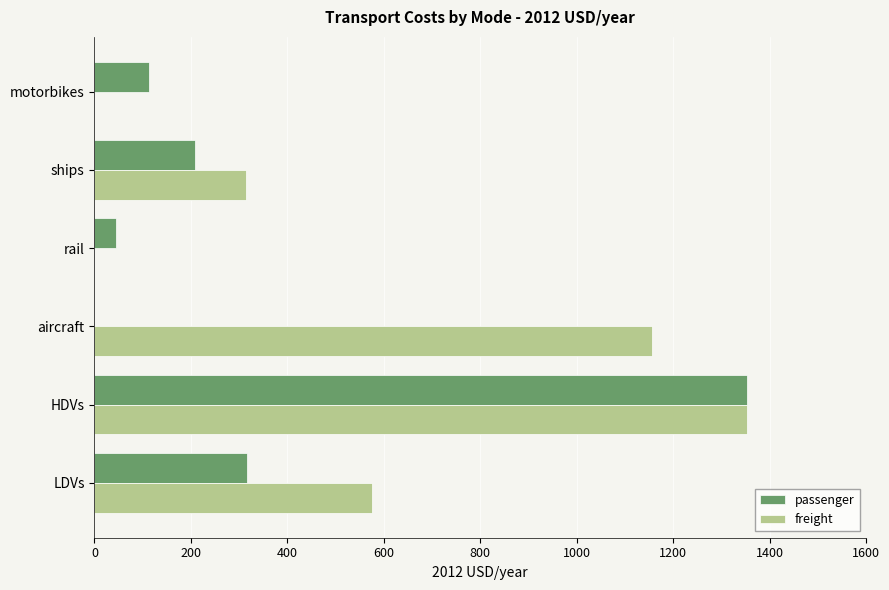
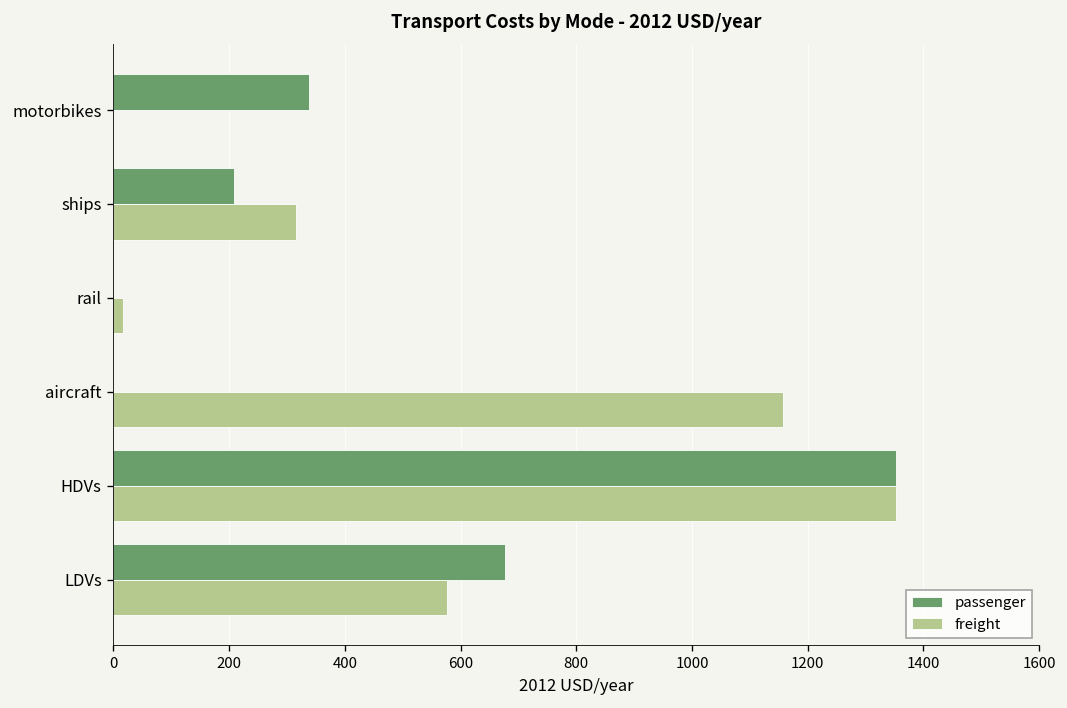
passenger, motorbikes: 110 -> 340
passenger, rail: 40 -> 0
freight, rail: 0 -> 20
passenger, LDVs: 320 -> 680
